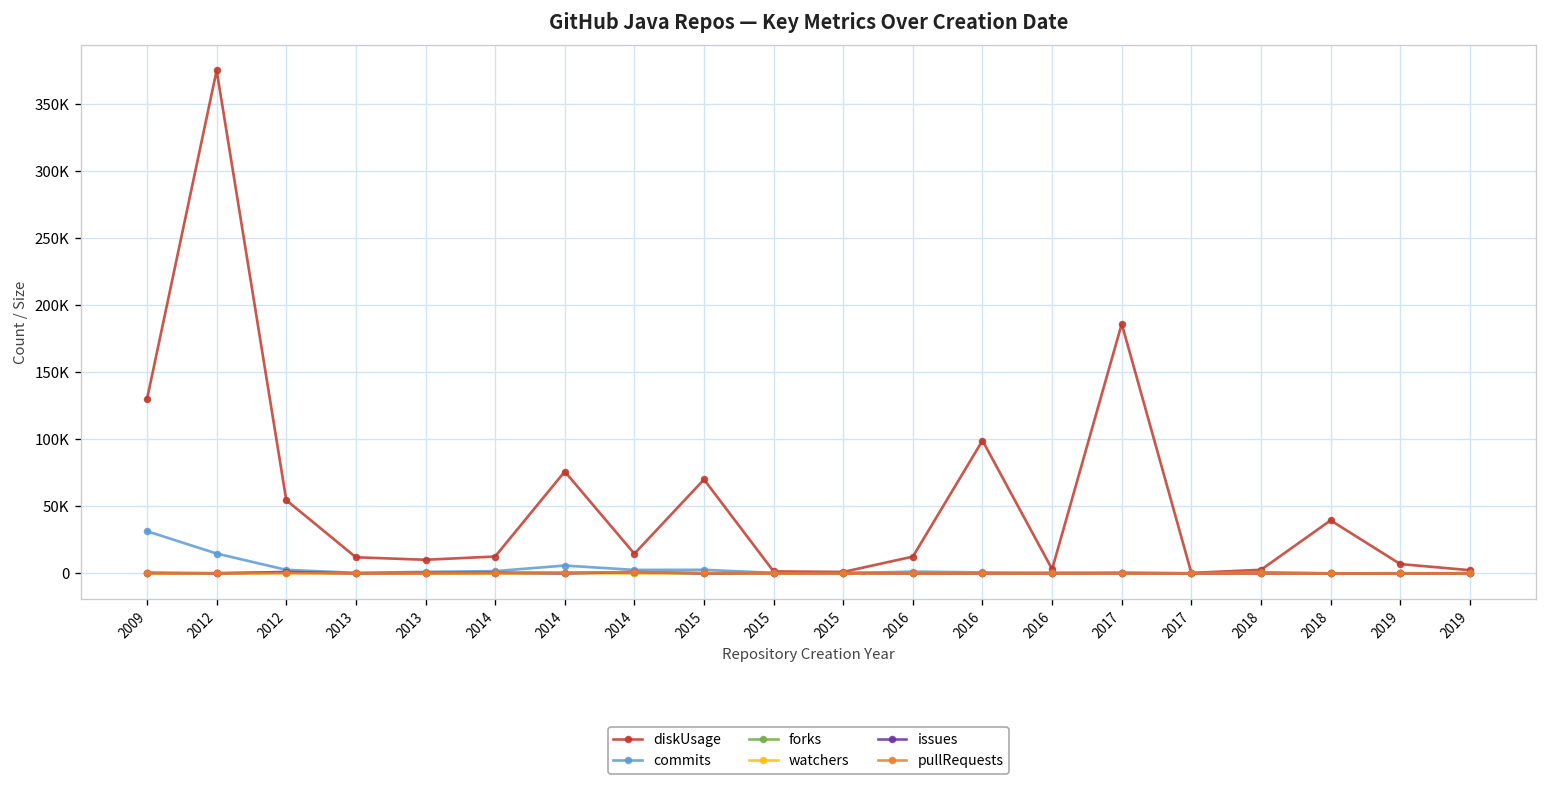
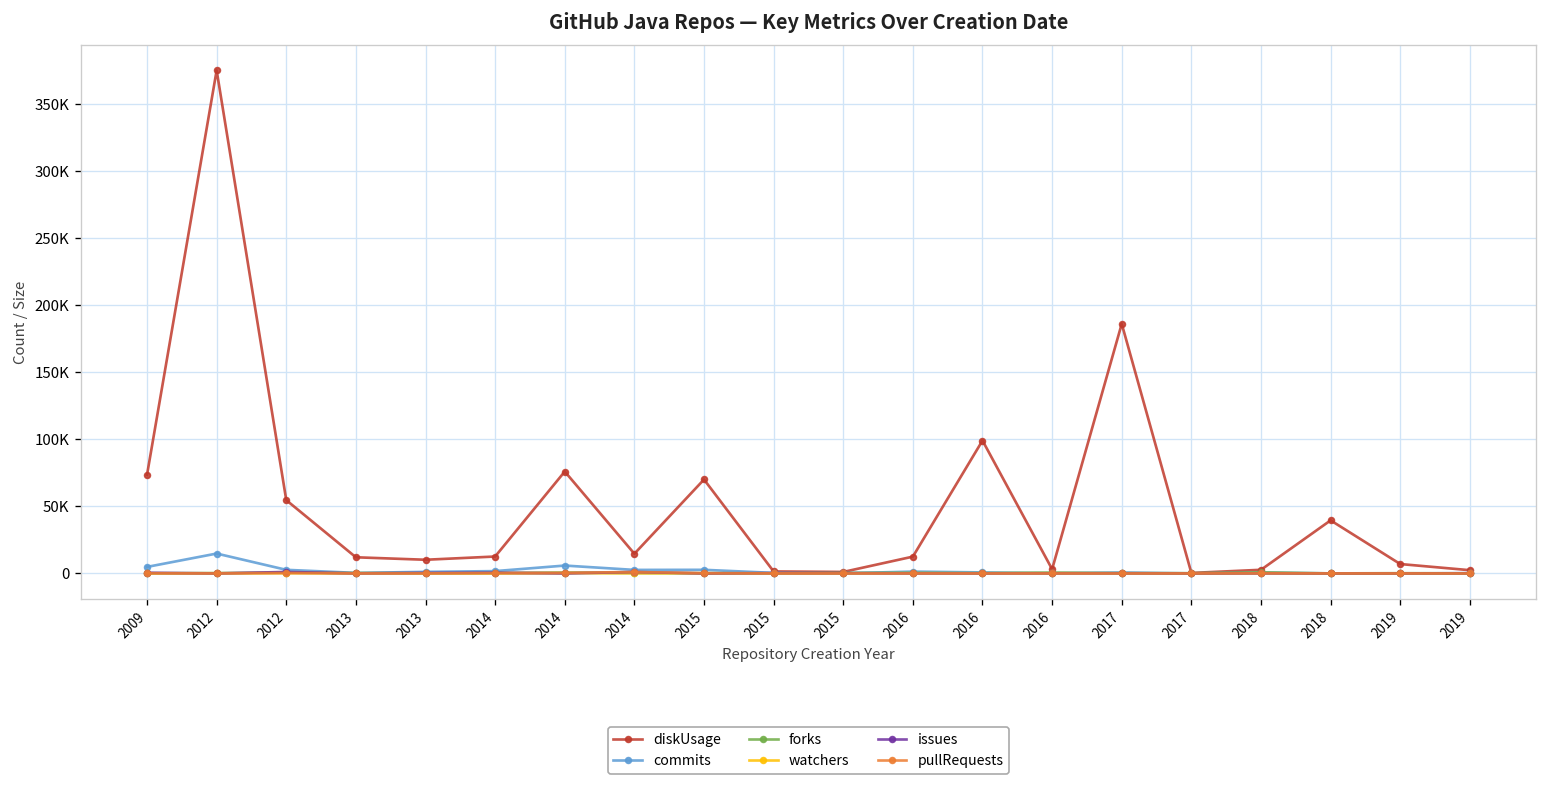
diskUsage, 2009: 130000 -> 74000
commits, 2009: 31000 -> 5000
